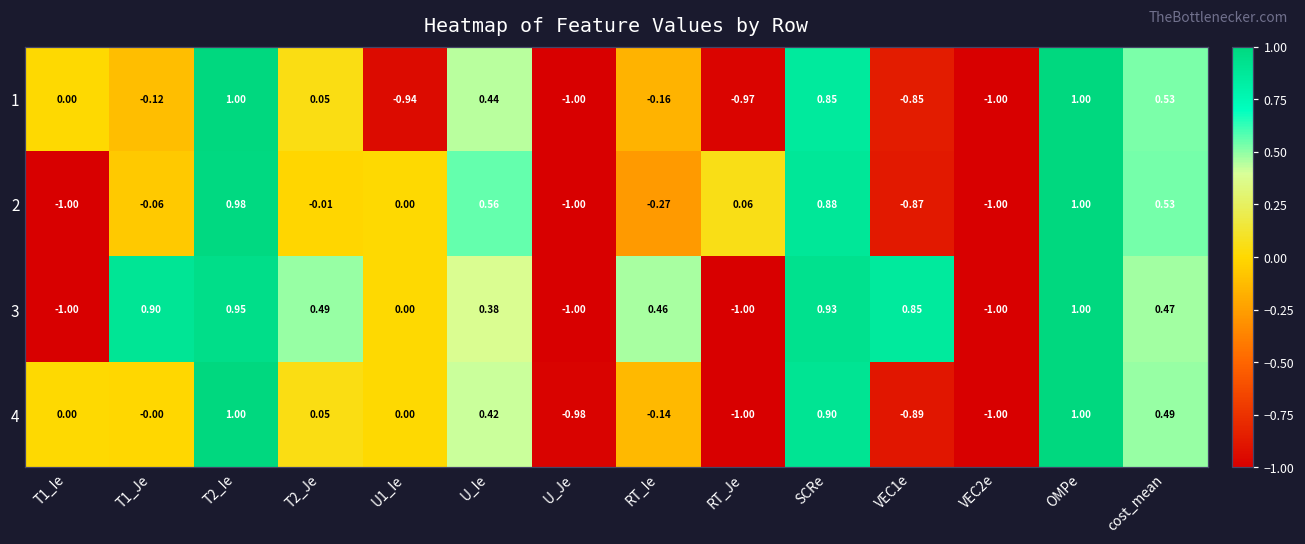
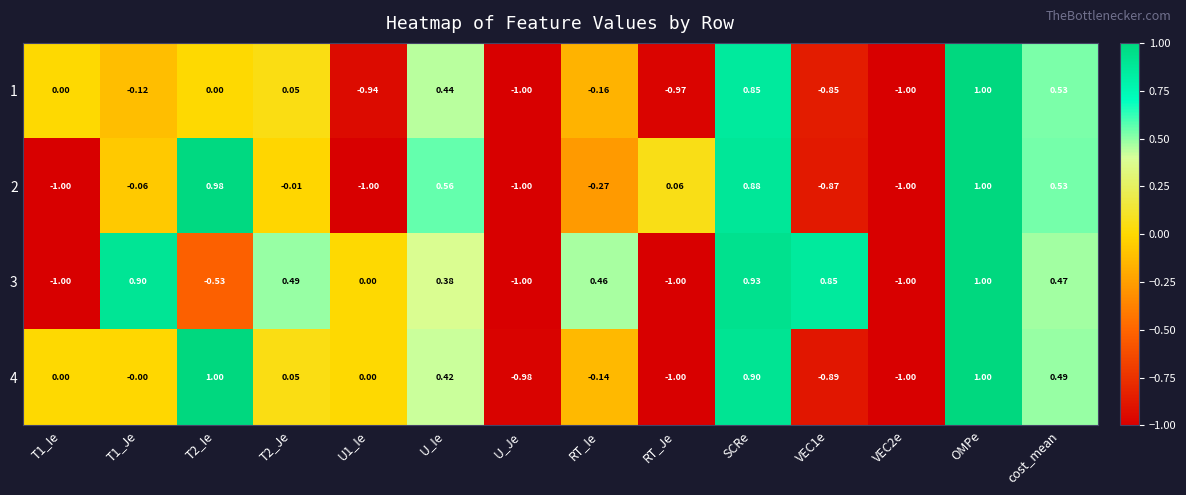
1, T2_Ie: 1.00 -> 0.00
2, U1_Ie: 0.00 -> -1.00
3, T2_Ie: 0.95 -> -0.53
